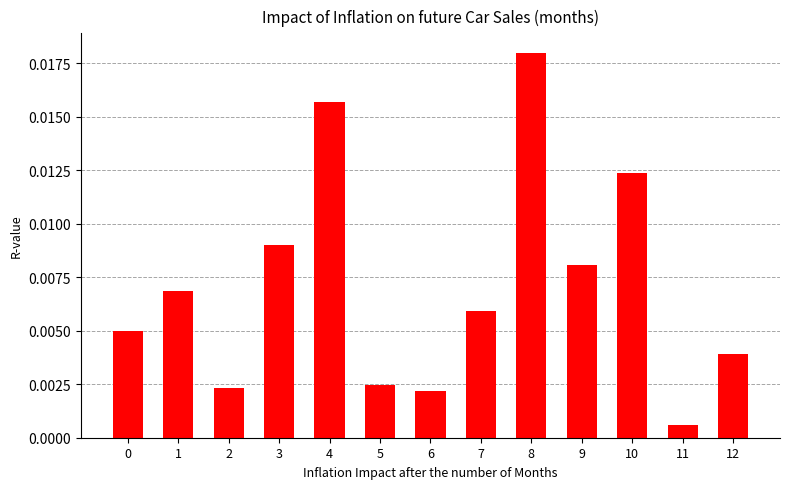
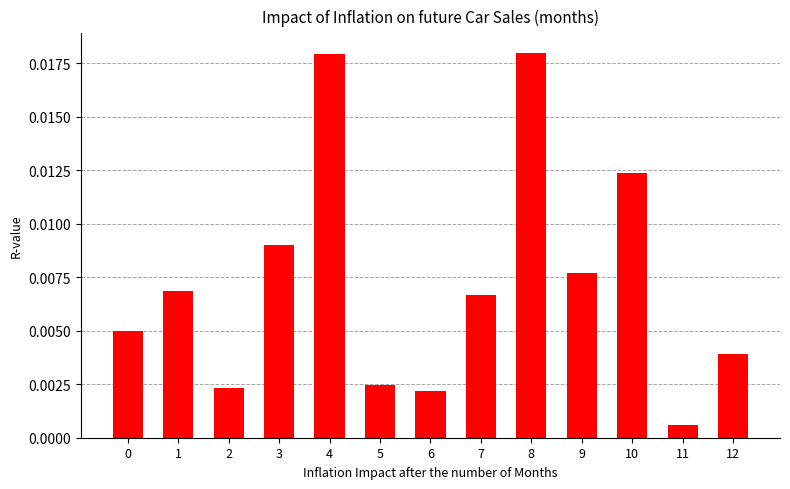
4: 0.0157 -> 0.0179
7: 0.0059 -> 0.0067
9: 0.0081 -> 0.0077
